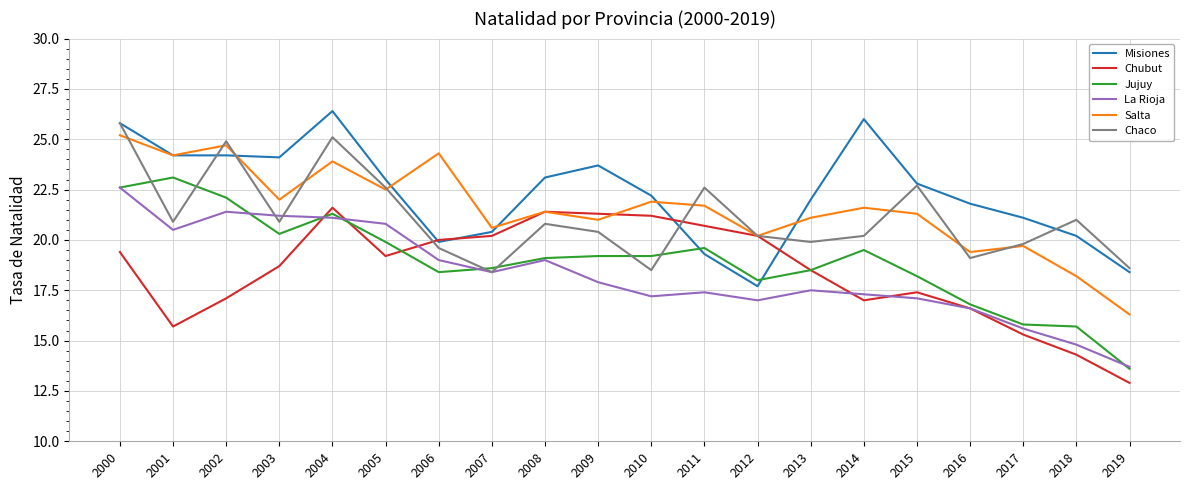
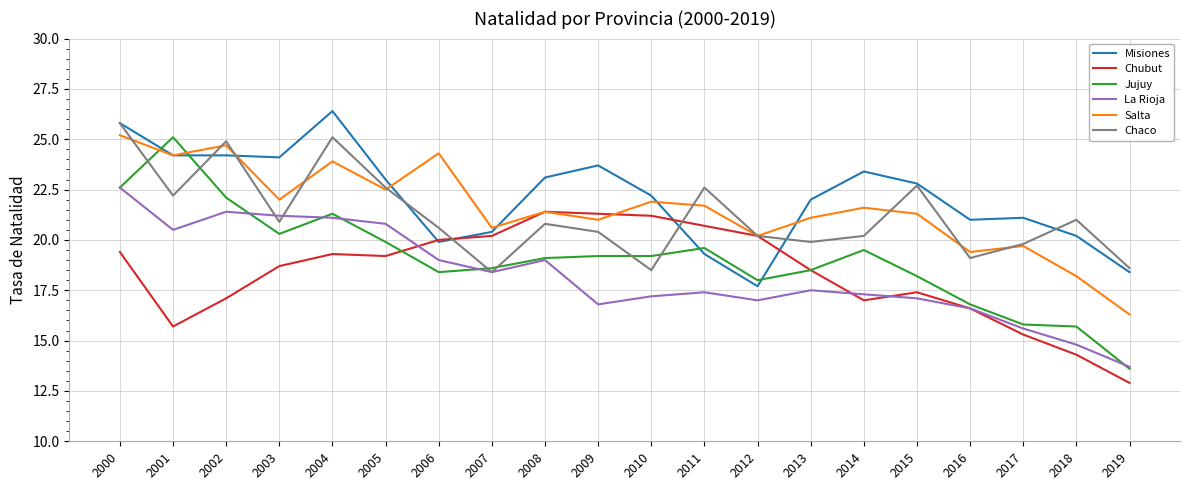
Jujuy, 2001: 23.1 -> 25.1
Chaco, 2001: 20.9 -> 22.2
Chubut, 2004: 21.6 -> 19.3
Chaco, 2006: 19.6 -> 20.6
La Rioja, 2009: 17.9 -> 16.8
Misiones, 2014: 26.0 -> 23.4
Misiones, 2016: 21.8 -> 21.0
